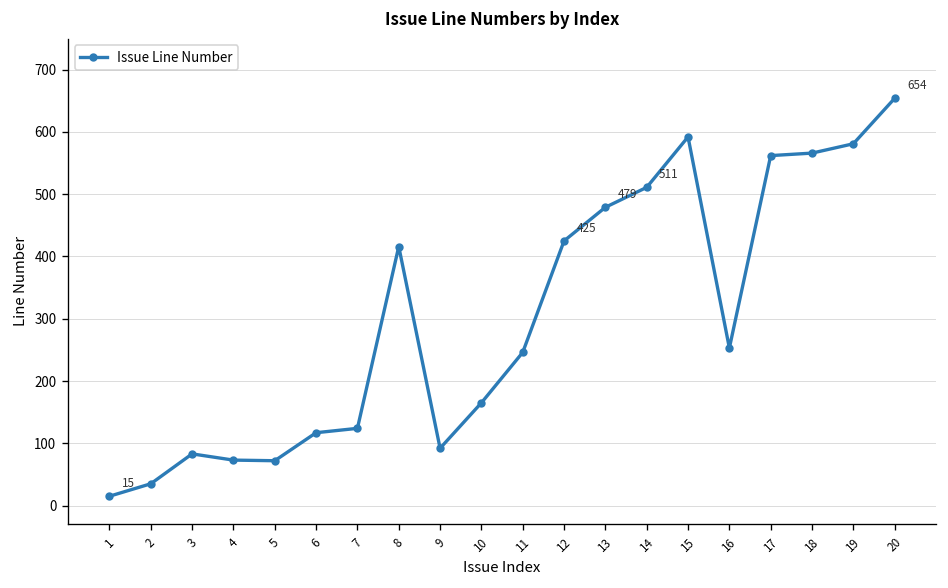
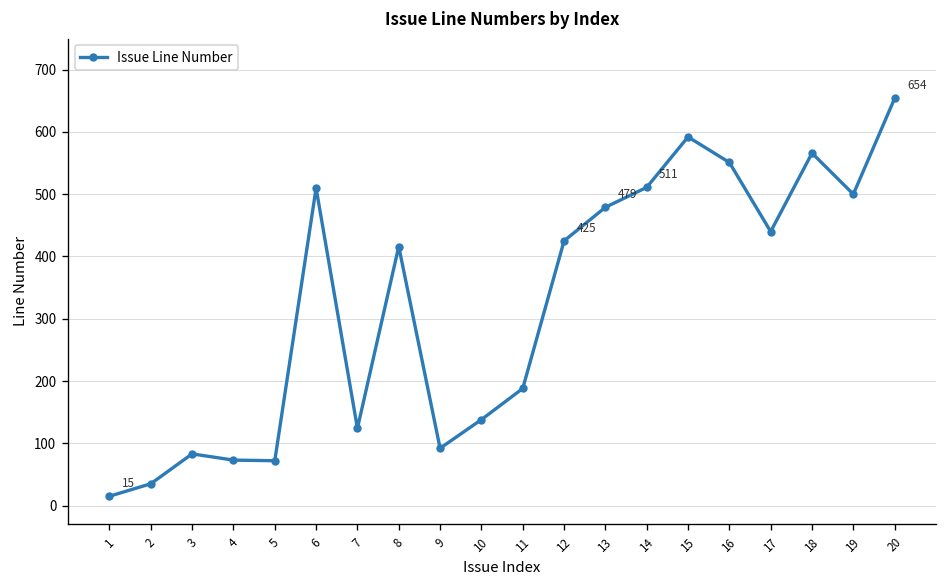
6: 120 -> 510
10: 170 -> 140
11: 250 -> 190
16: 250 -> 550
17: 560 -> 440
19: 580 -> 500
